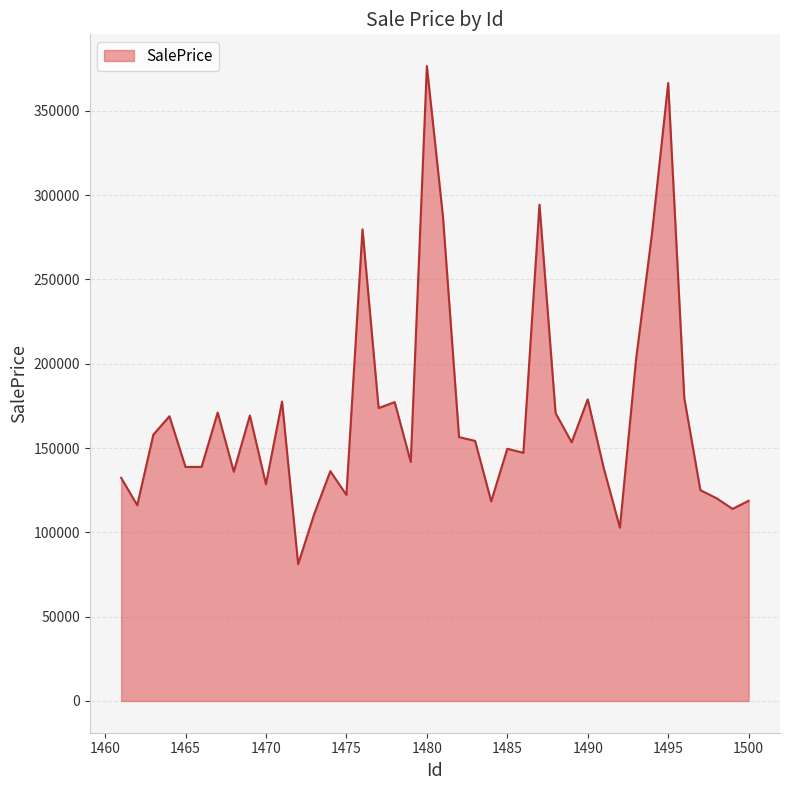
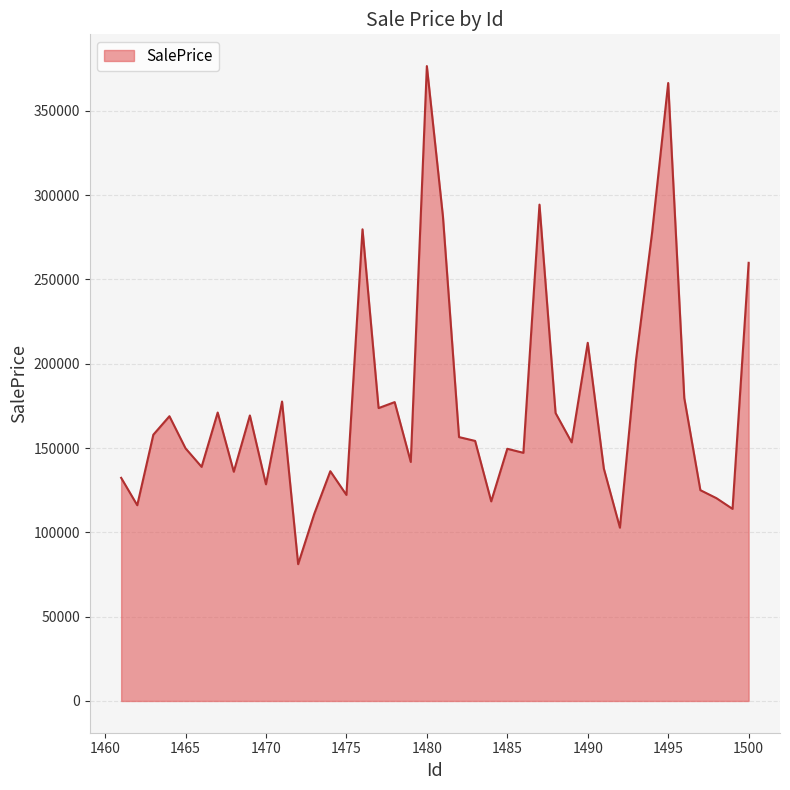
1465: 139000 -> 150000
1490: 179000 -> 212000
1500: 119000 -> 260000
